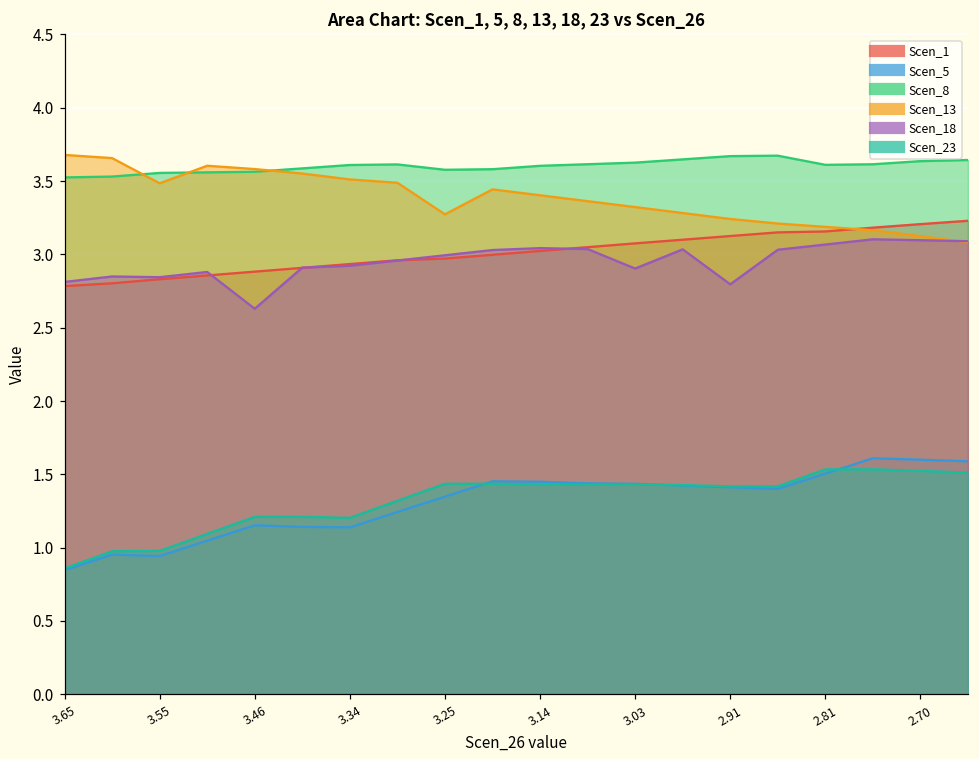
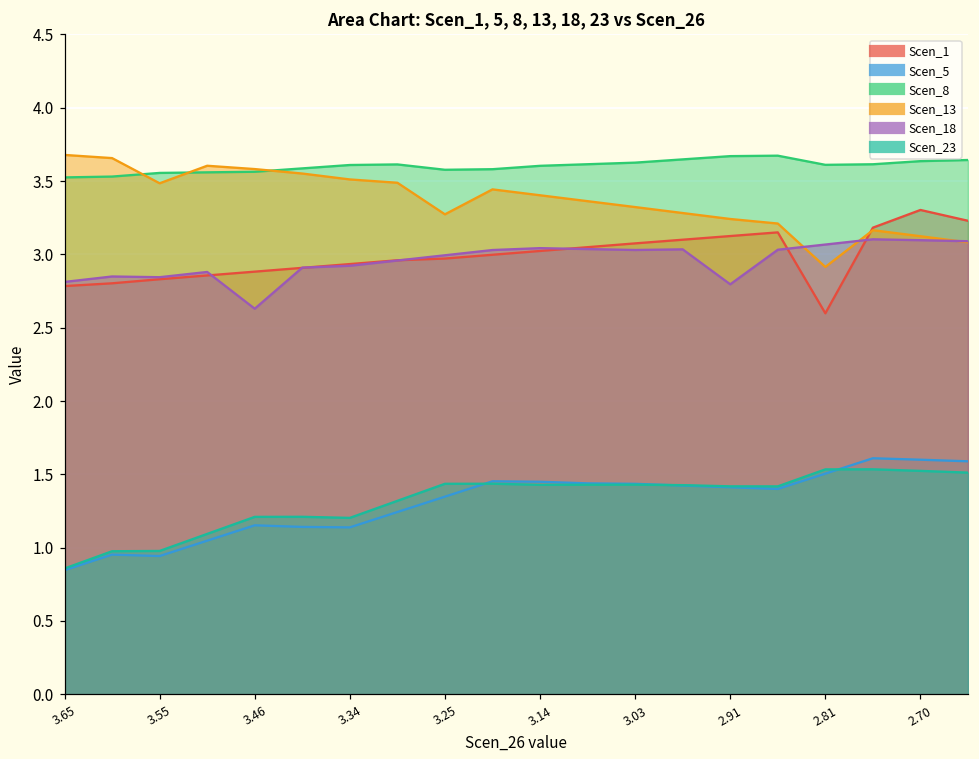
Scen_18, 3.03: 2.90 -> 3.03
Scen_1, 2.81: 3.16 -> 2.60
Scen_13, 2.81: 3.19 -> 2.91
Scen_1, 2.70: 3.21 -> 3.30
